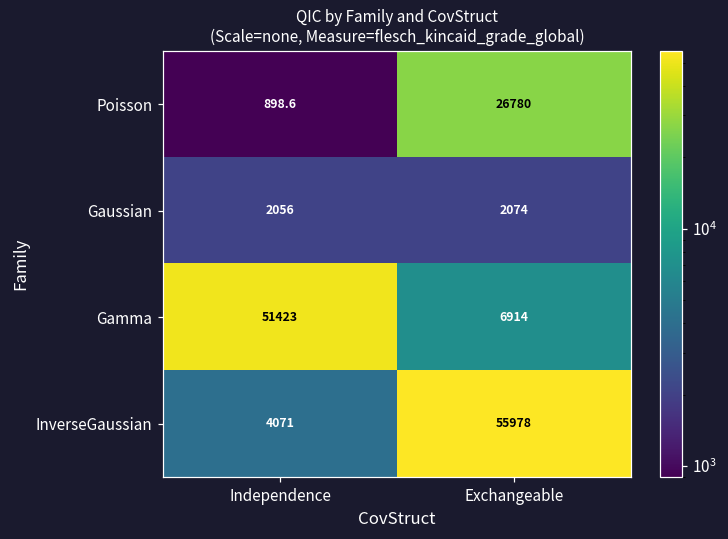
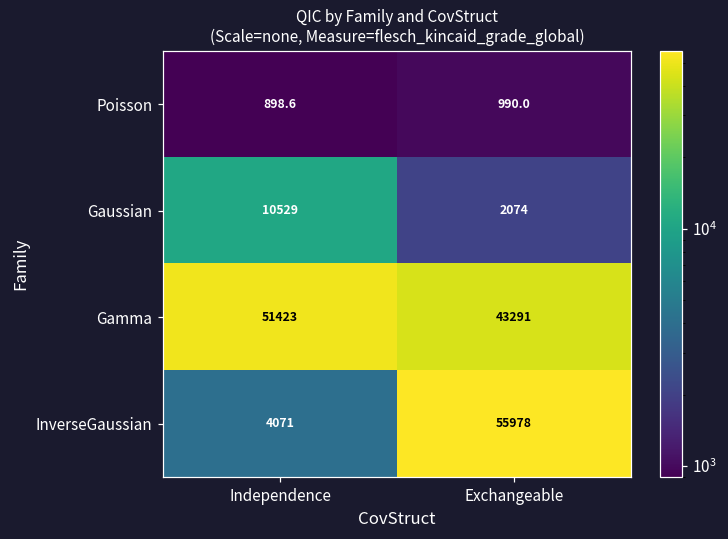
Poisson, Exchangeable: 26780 -> 990.0
Gaussian, Independence: 2056 -> 10529
Gamma, Exchangeable: 6914 -> 43291
